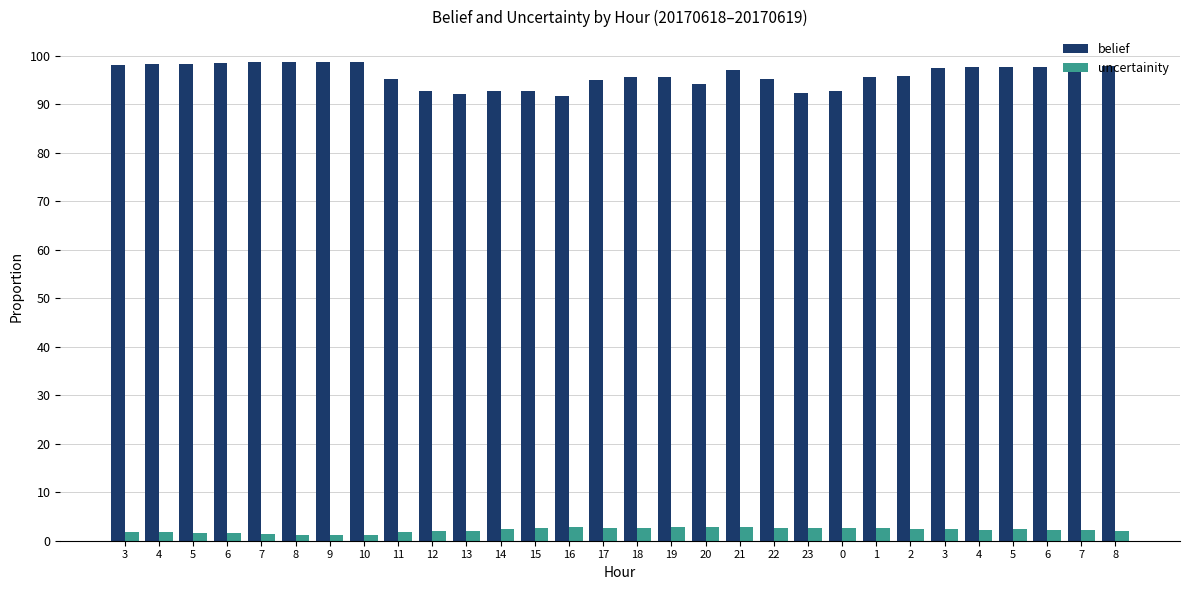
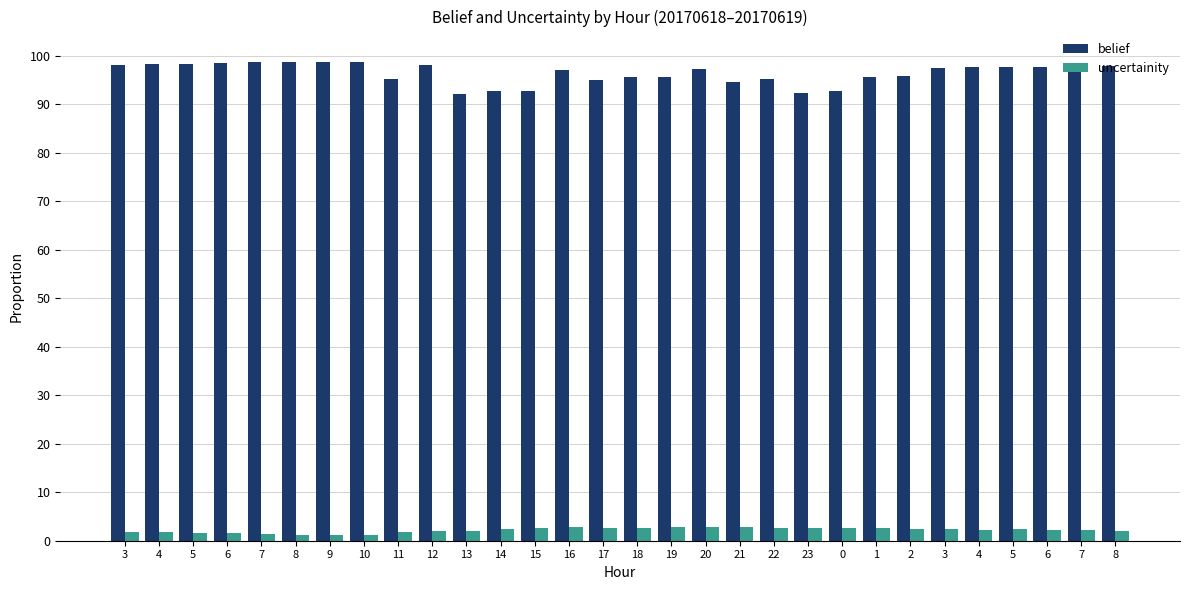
belief, 12: 93 -> 98
belief, 16: 92 -> 97
belief, 20: 94 -> 97
belief, 21: 97 -> 95
